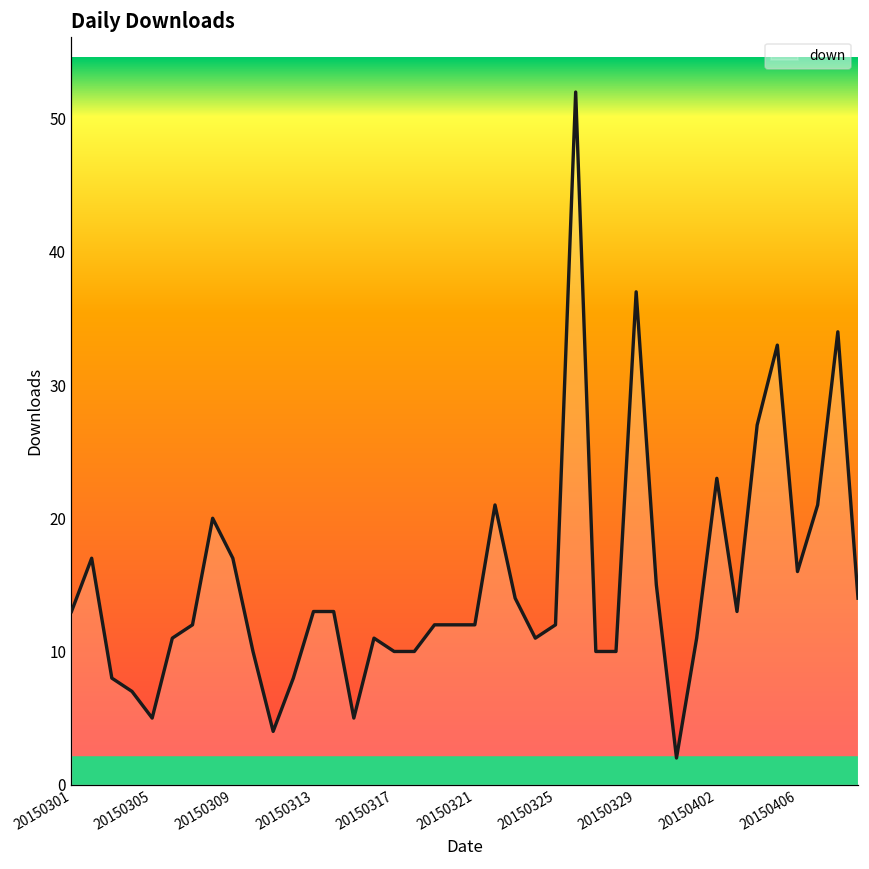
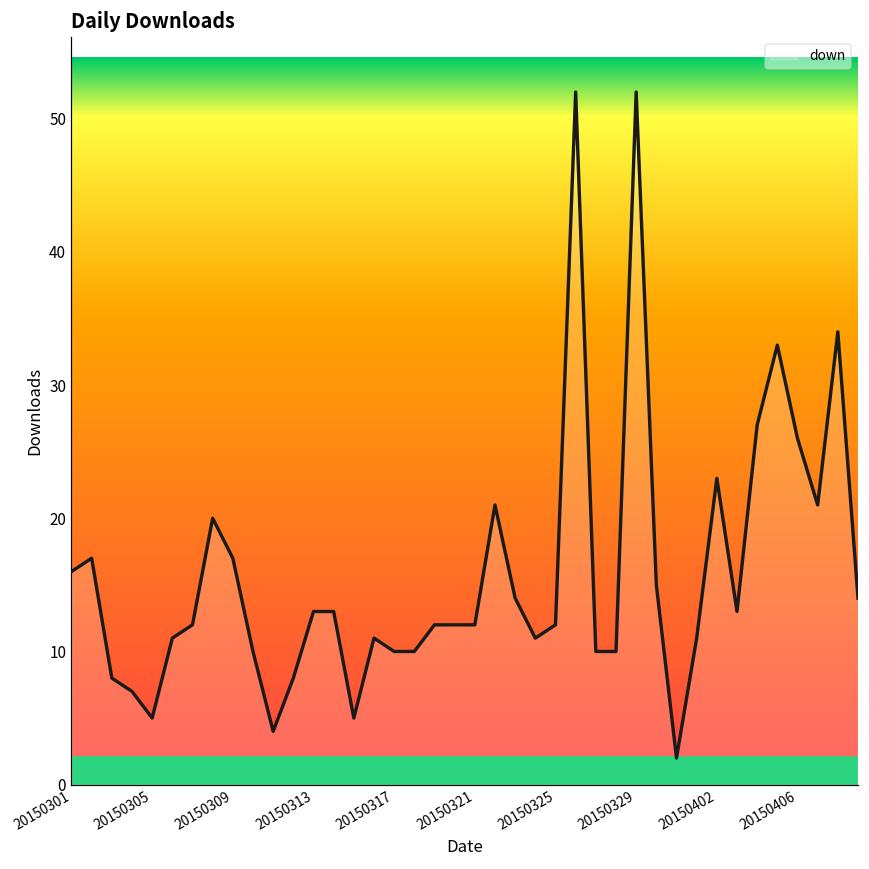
20150301: 13 -> 16
20150329: 37 -> 52
20150406: 16 -> 26
